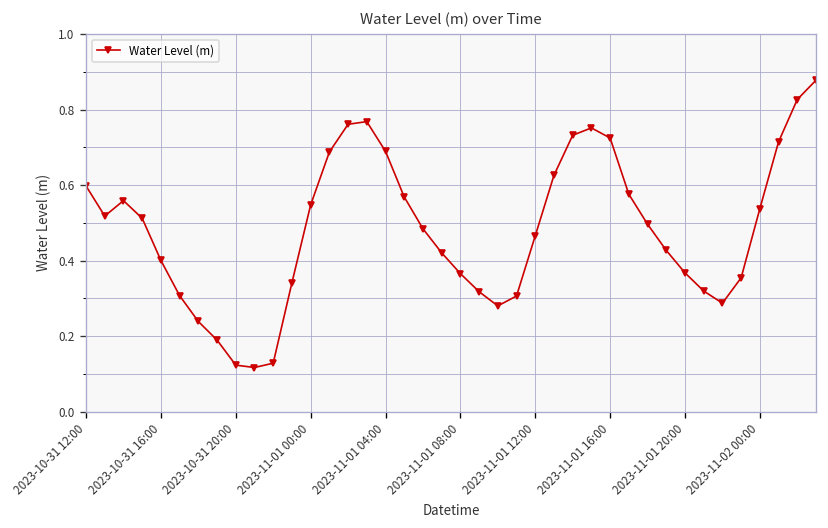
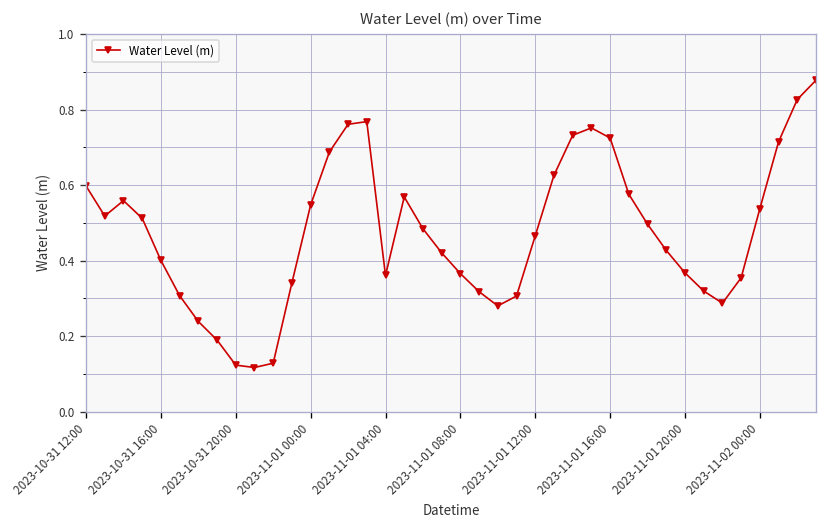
2023-11-01 04:00: 0.69 -> 0.36
